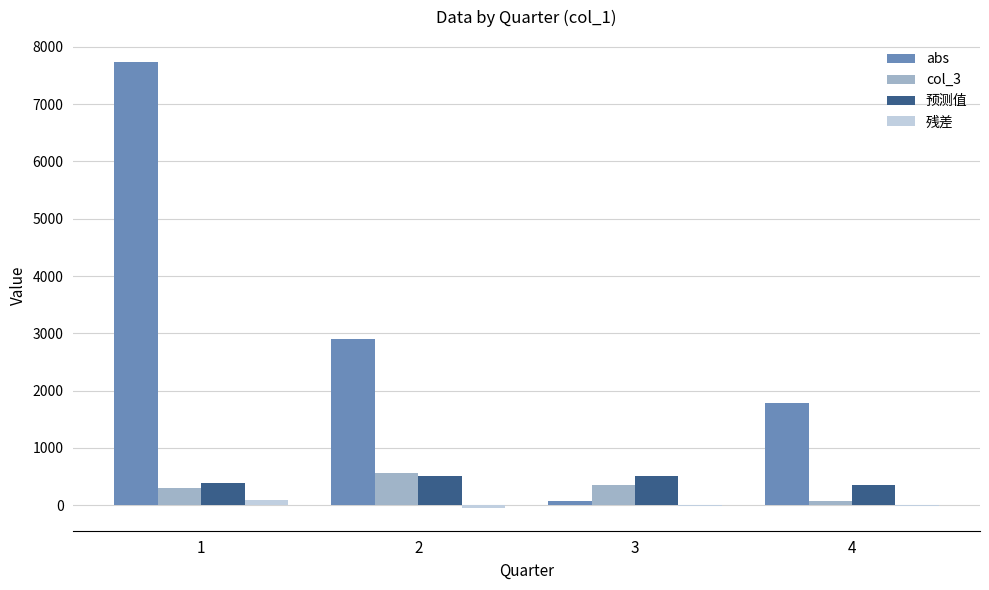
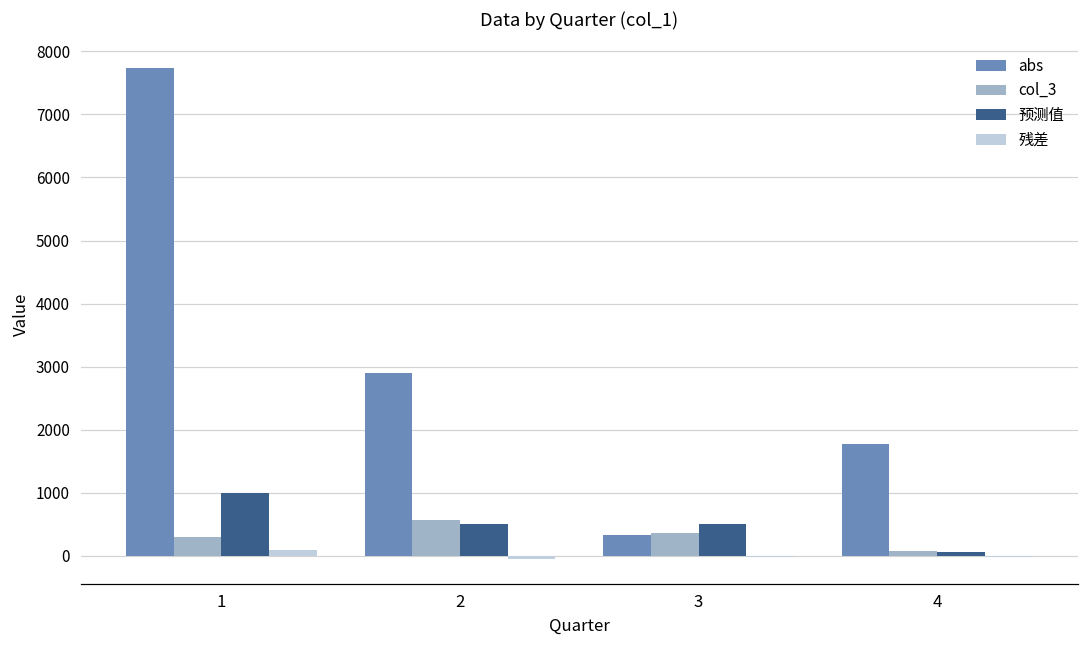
预测值, 1: 400 -> 1000
abs, 3: 100 -> 300
预测值, 4: 400 -> 100
